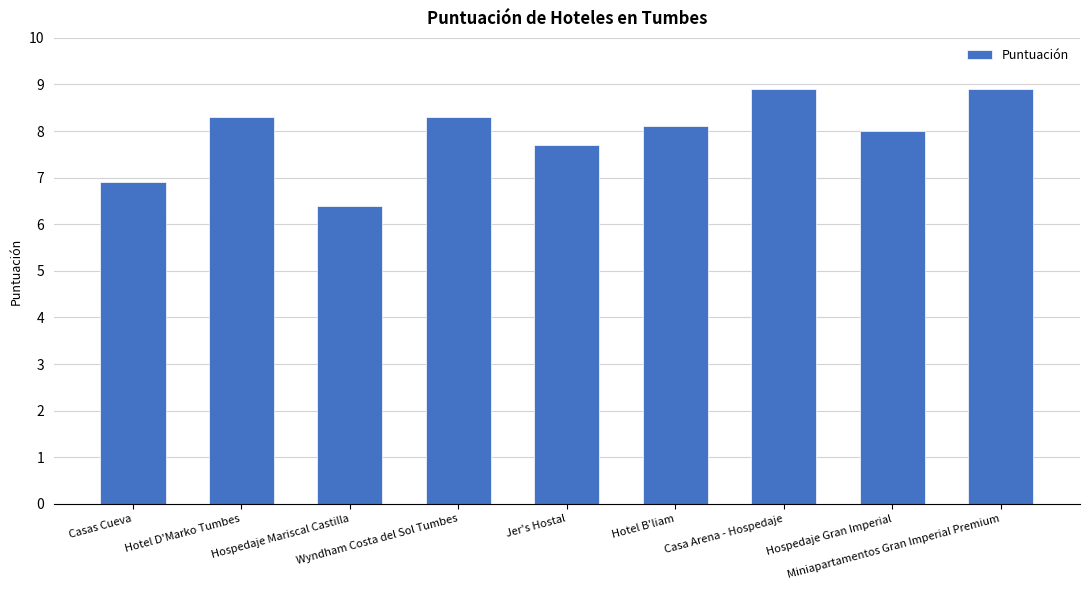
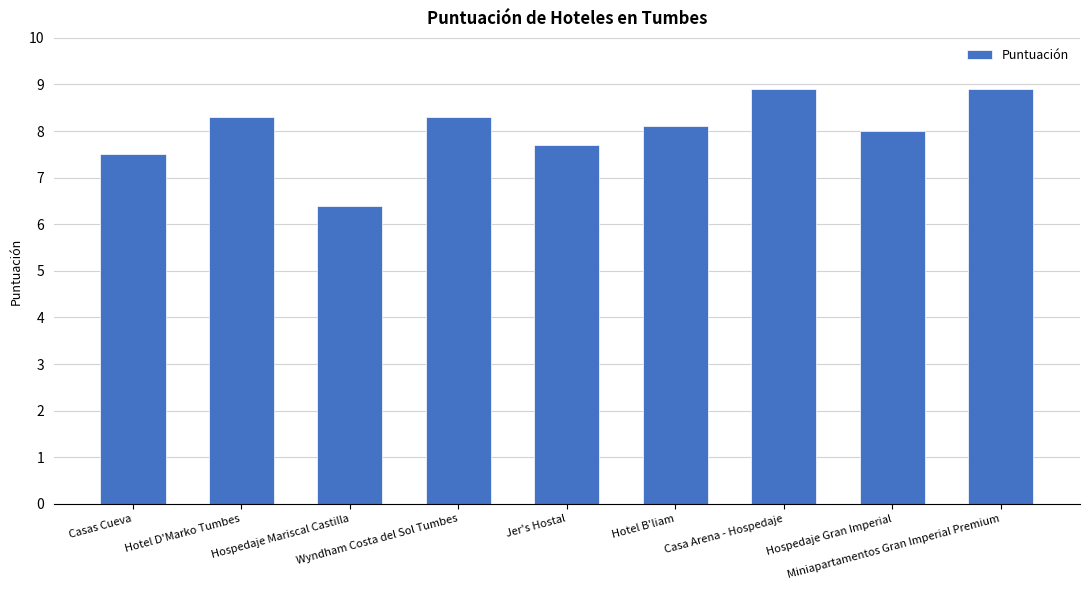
Casas Cueva: 6.9 -> 7.5
